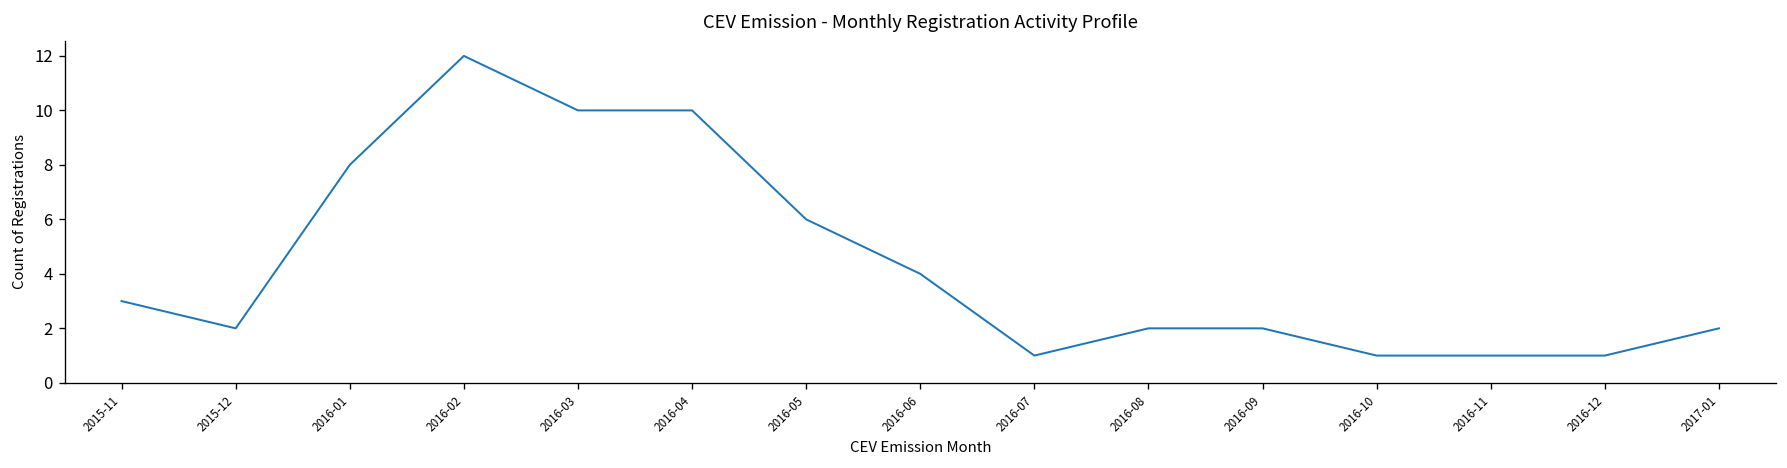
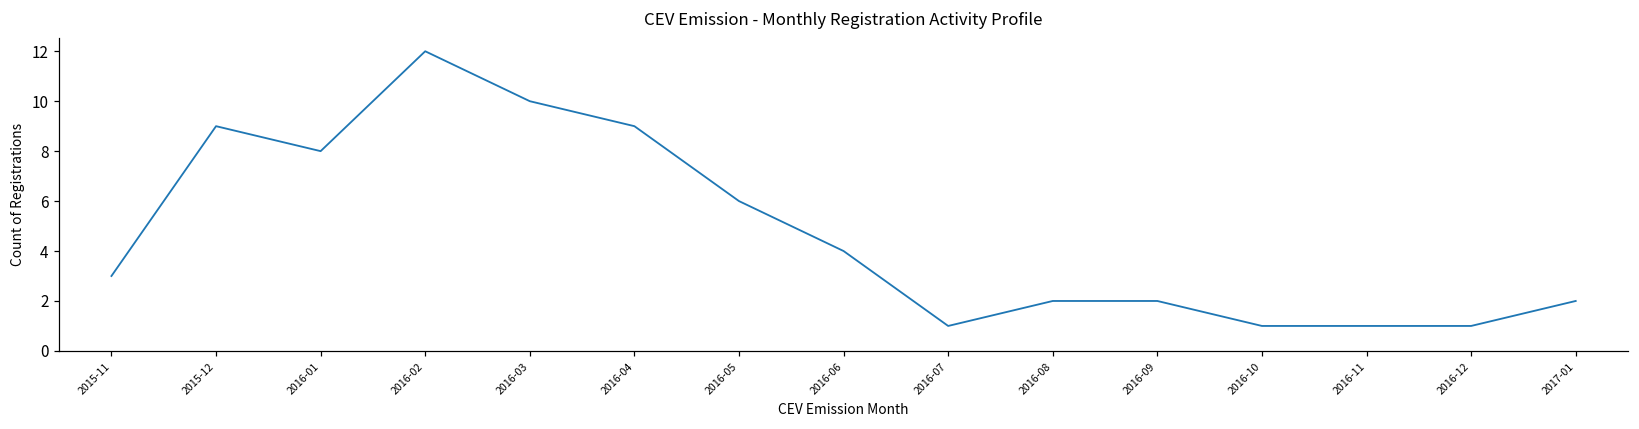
2015-12: 2 -> 9
2016-04: 10 -> 9
